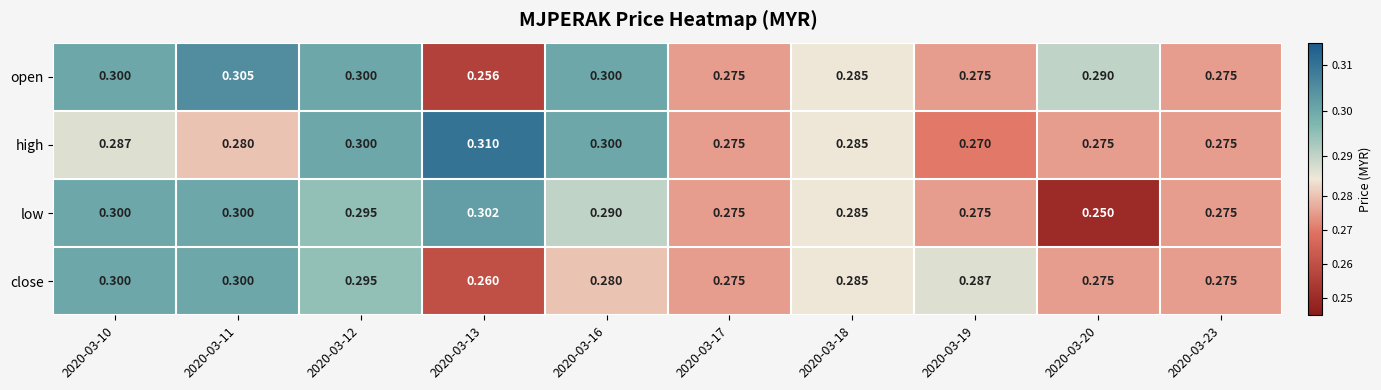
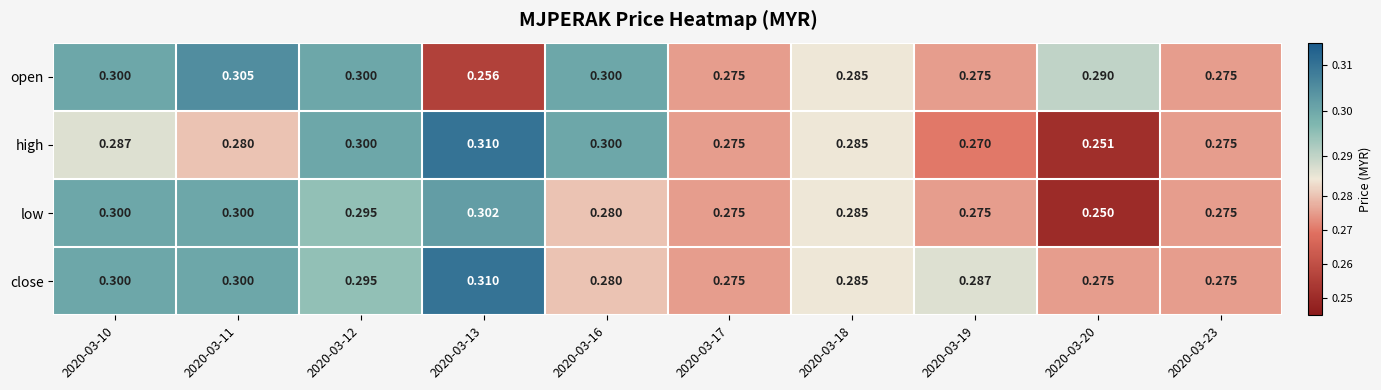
high, 2020-03-20: 0.275 -> 0.251
low, 2020-03-16: 0.290 -> 0.280
close, 2020-03-13: 0.260 -> 0.310
